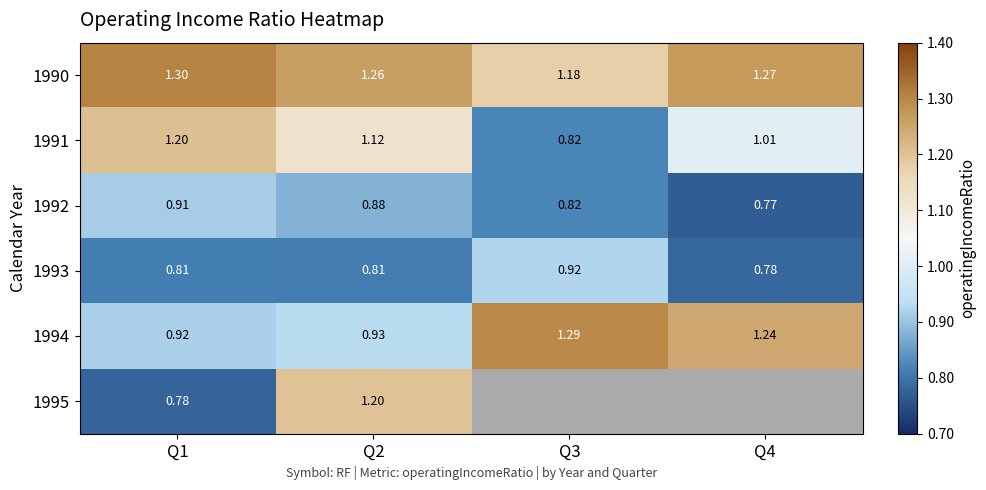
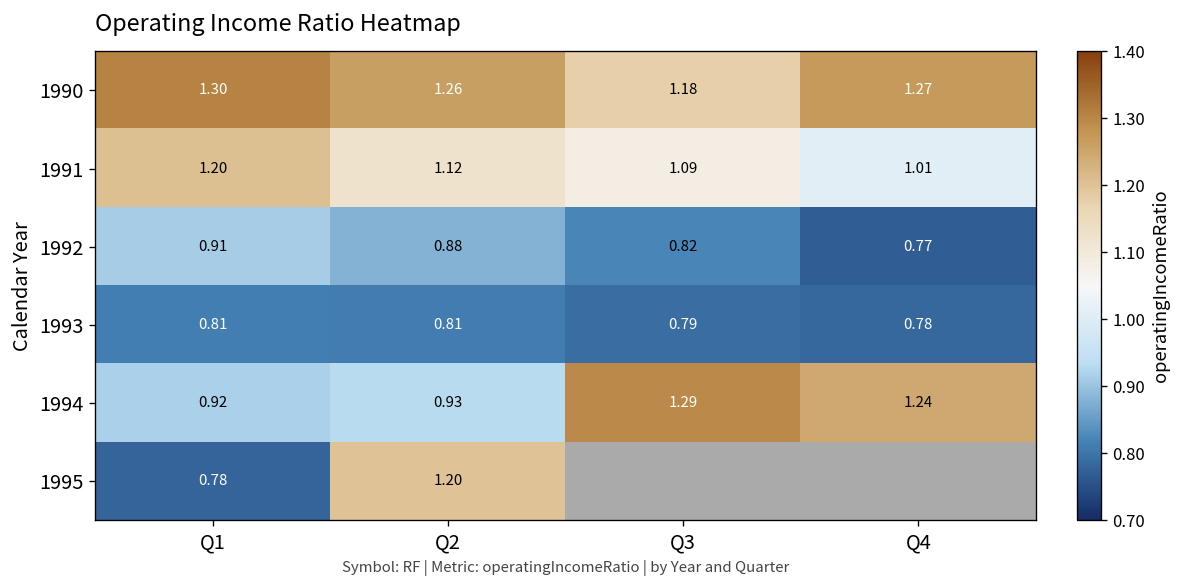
1991, Q3: 0.82 -> 1.09
1993, Q3: 0.92 -> 0.79
